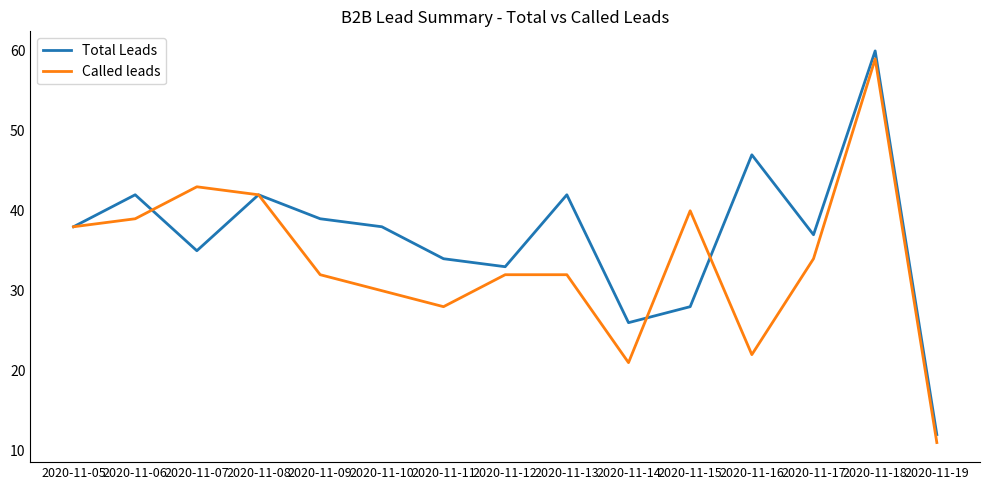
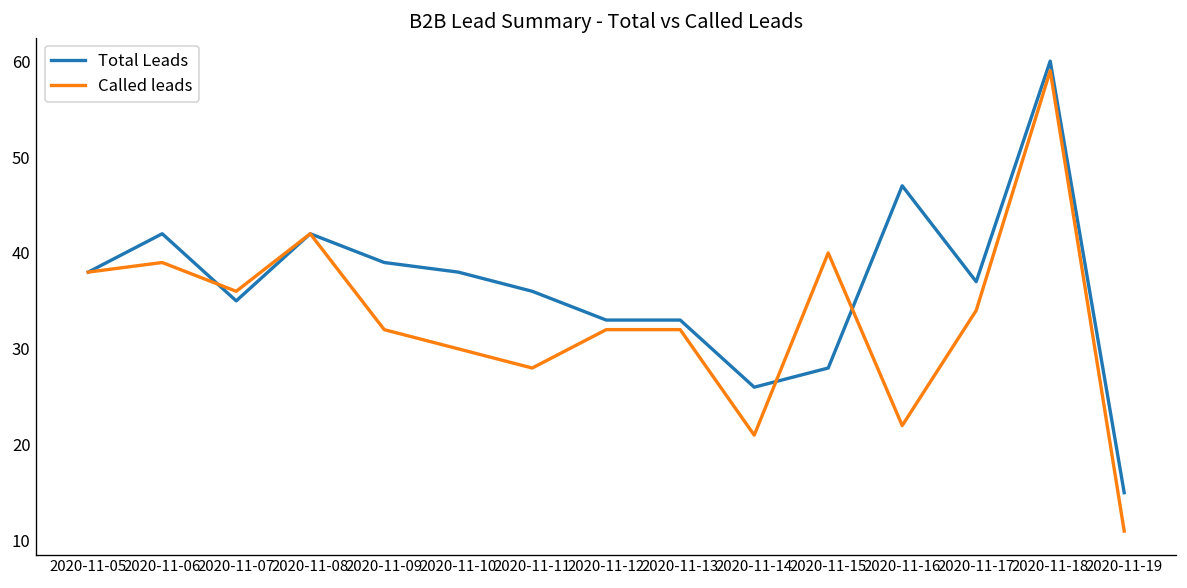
Called leads, 2020-11-07: 43 -> 36
Total Leads, 2020-11-11: 34 -> 36
Total Leads, 2020-11-13: 42 -> 33
Total Leads, 2020-11-19: 12 -> 15
